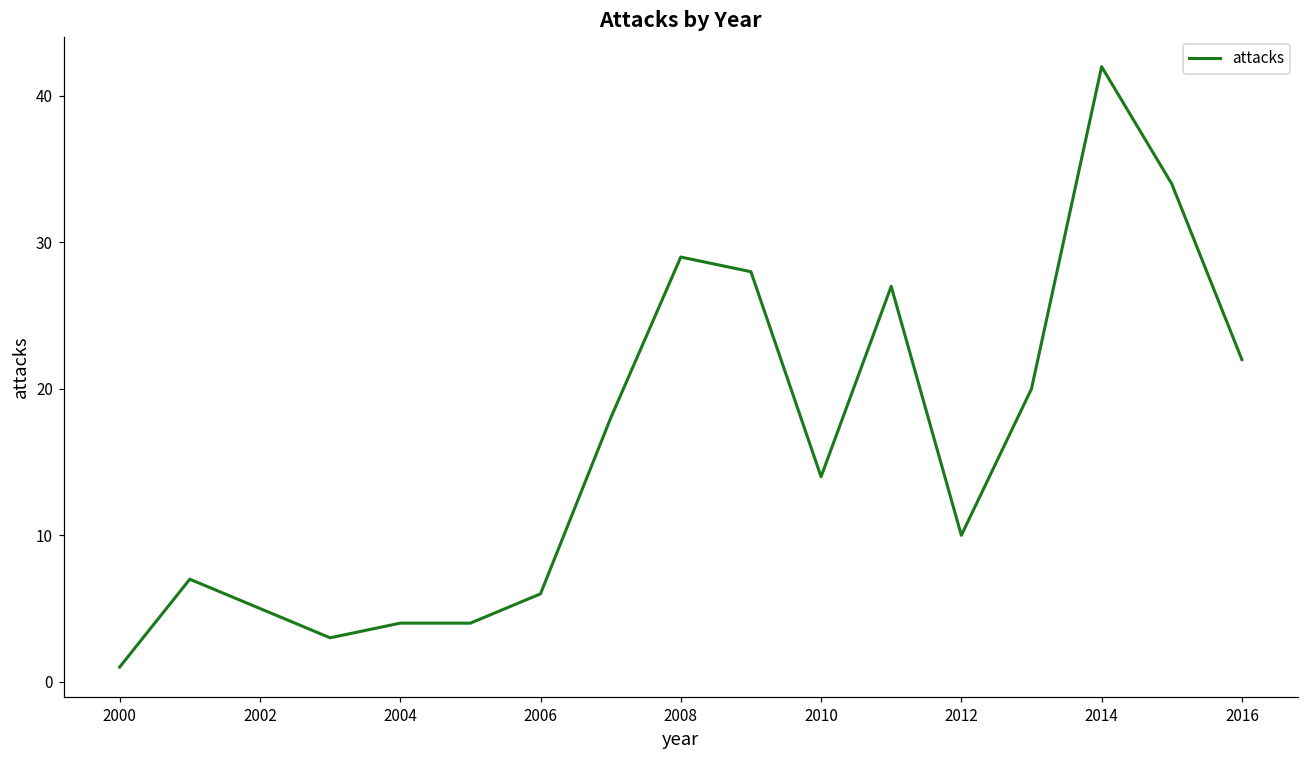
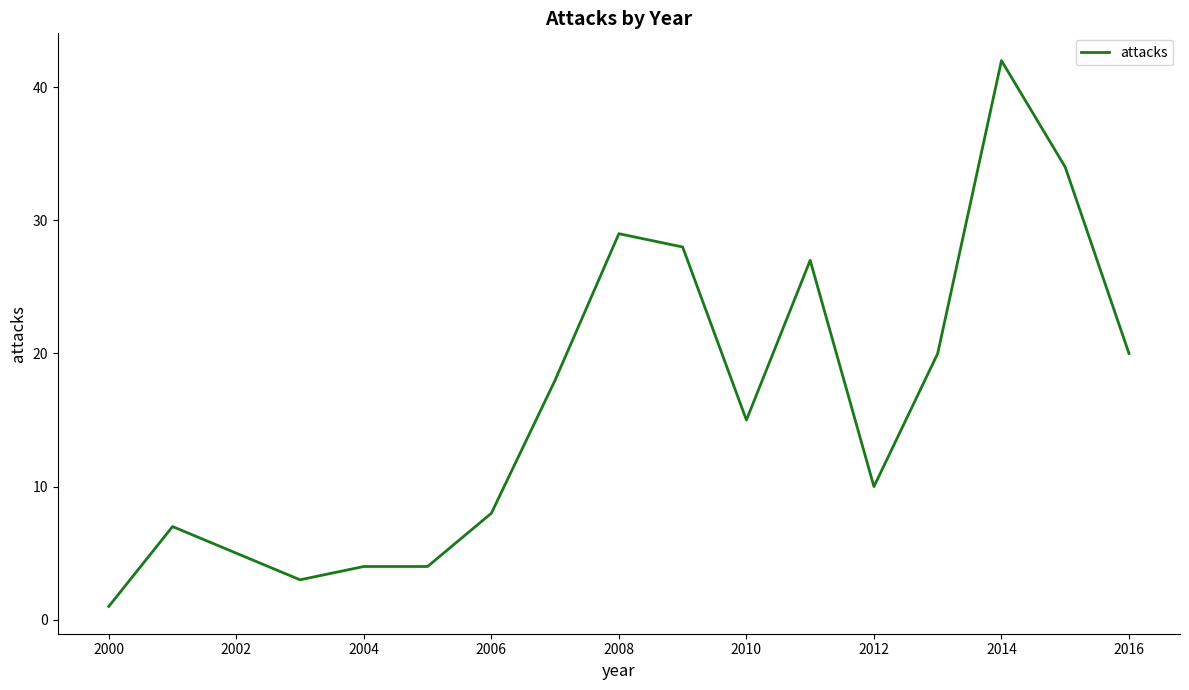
2006: 6 -> 8
2010: 14 -> 15
2016: 22 -> 20
